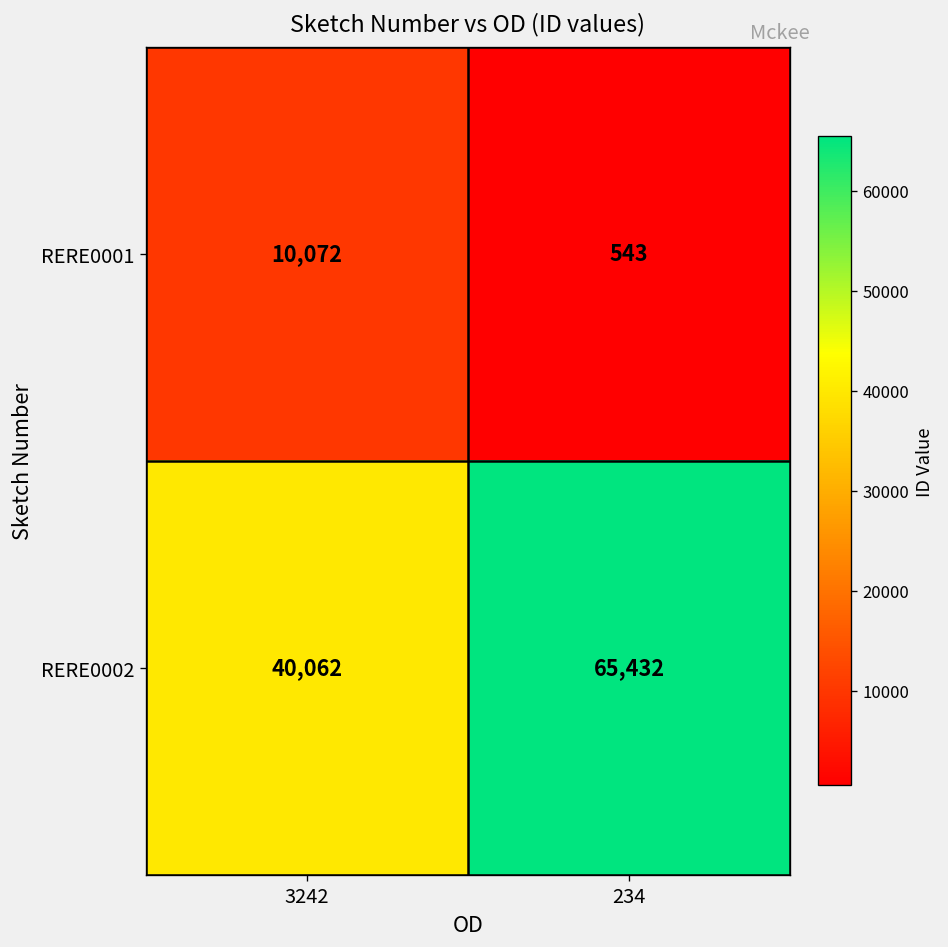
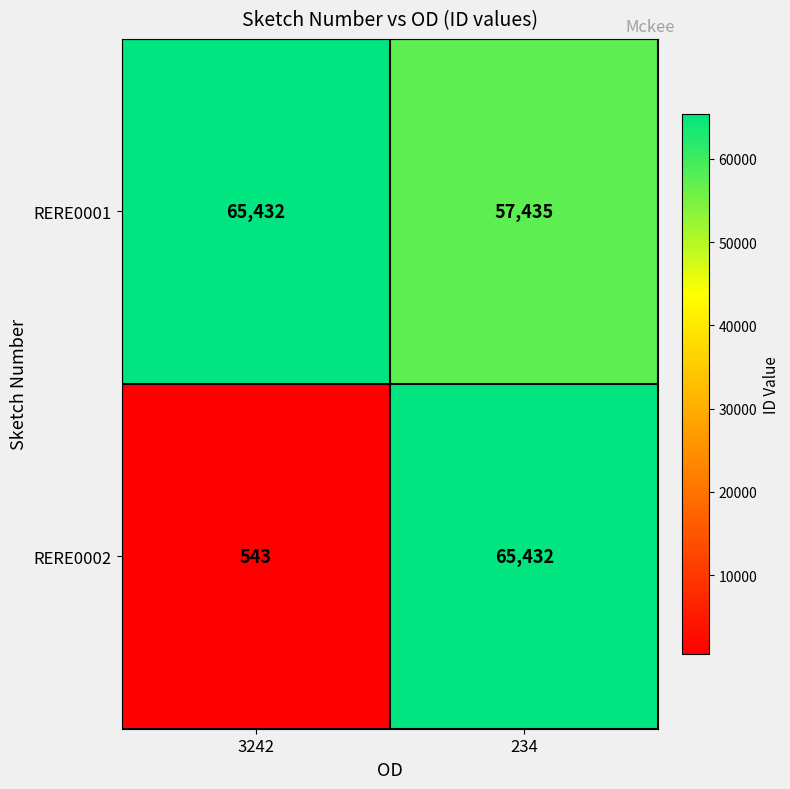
RERE0001, 3242: 10,072 -> 65,432
RERE0001, 234: 543 -> 57,435
RERE0002, 3242: 40,062 -> 543
